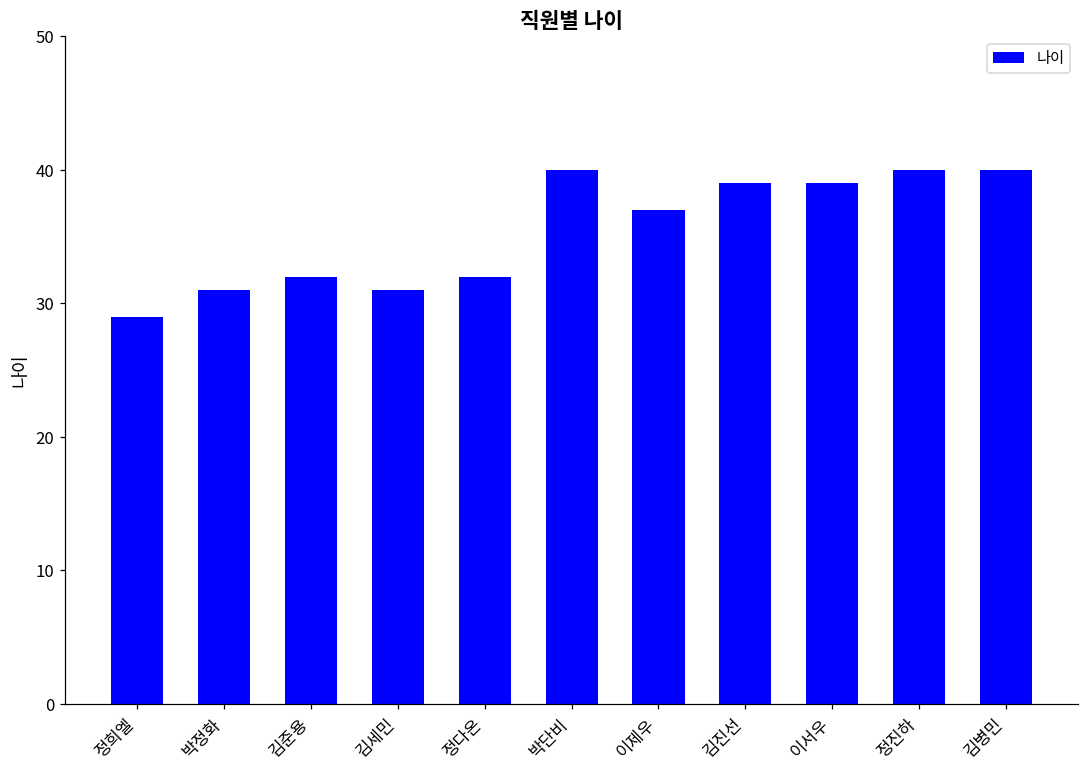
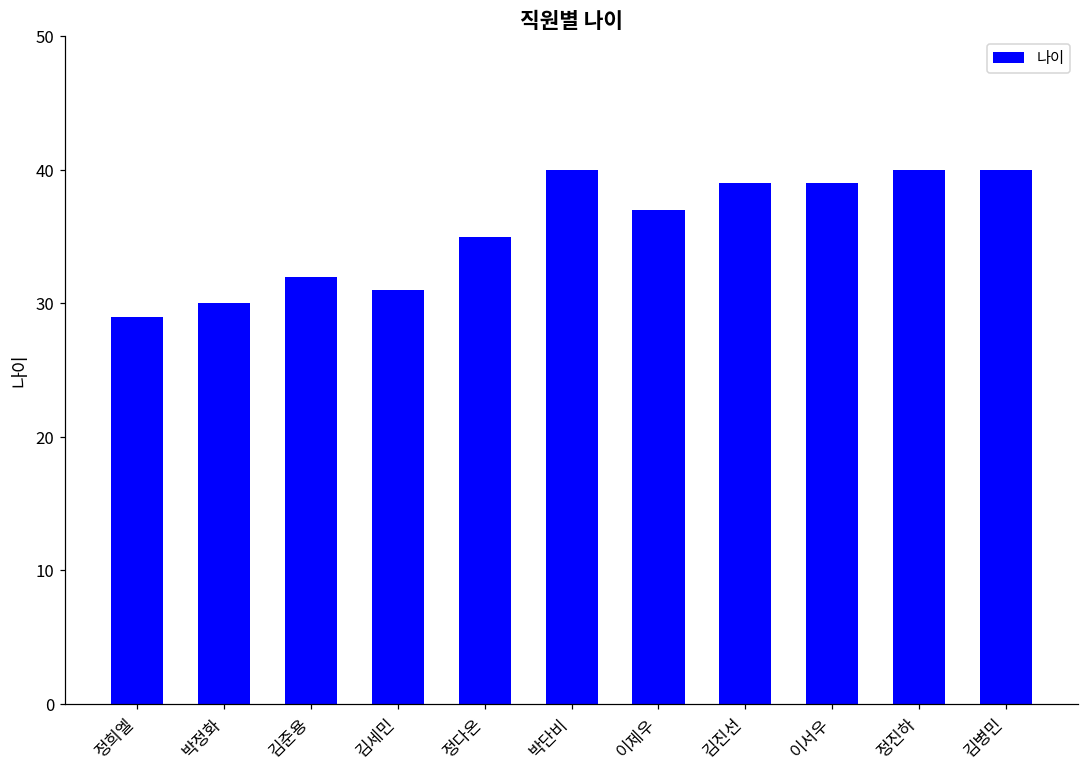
박정화: 31 -> 30
정다온: 32 -> 35
